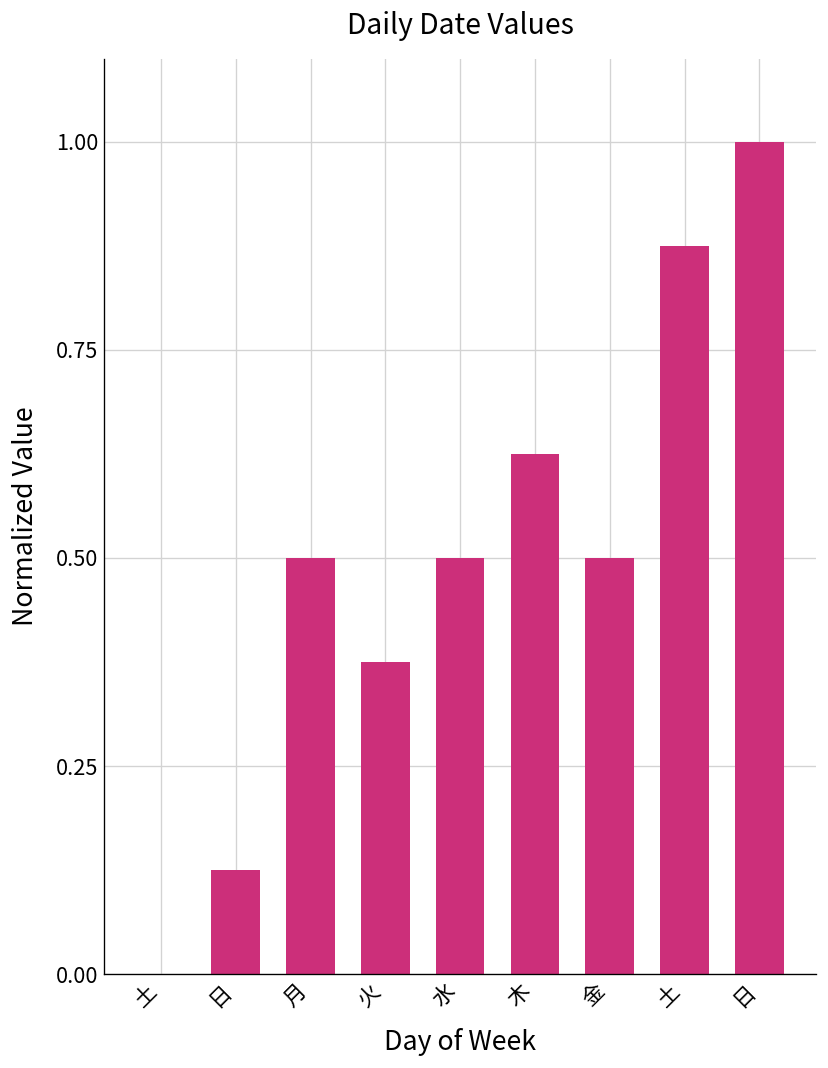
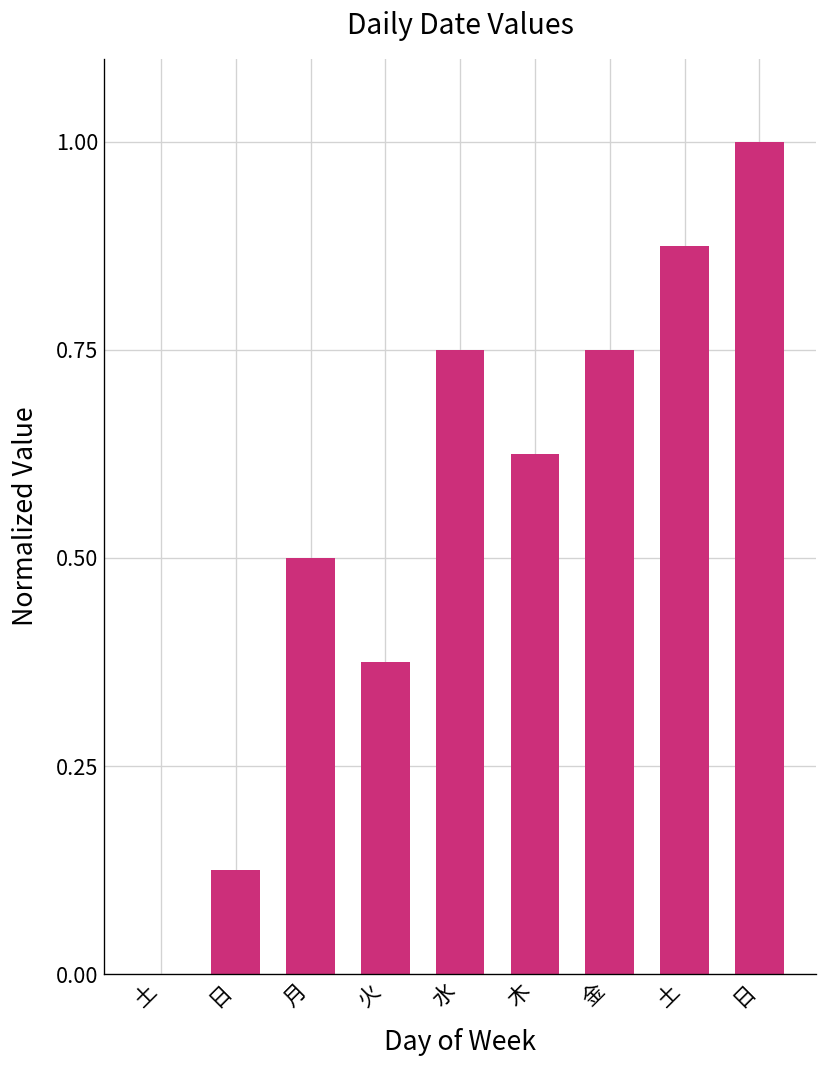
水: 0.50 -> 0.75
金: 0.50 -> 0.75
